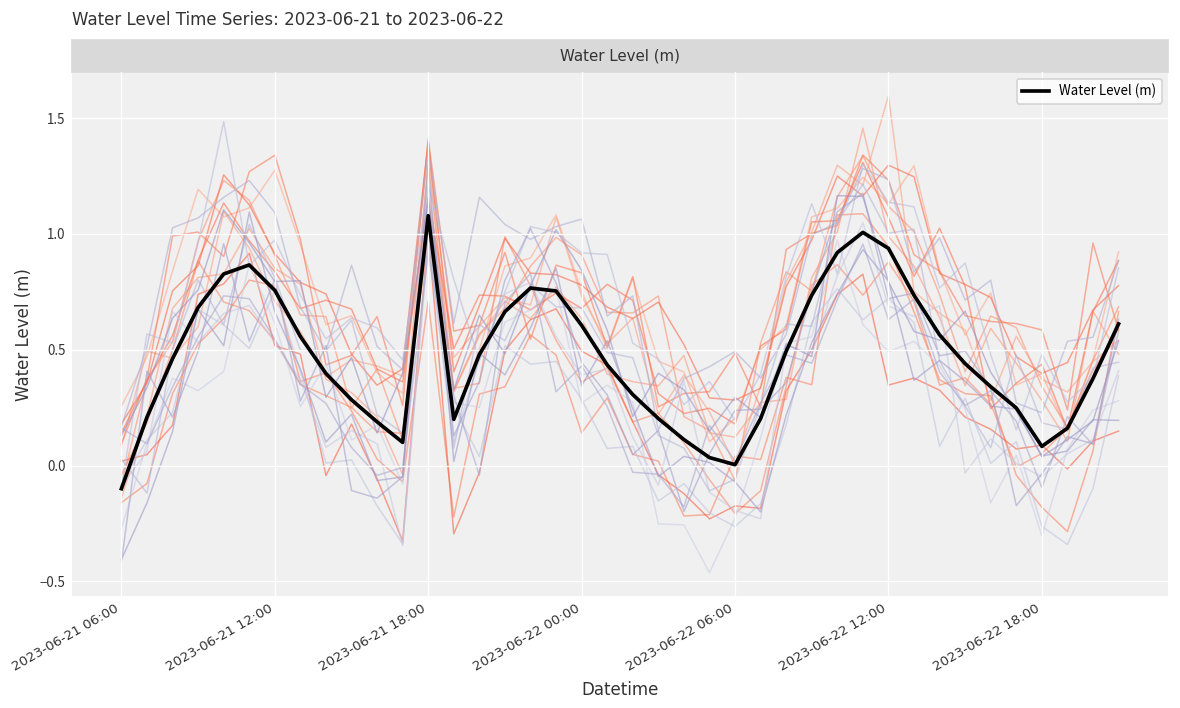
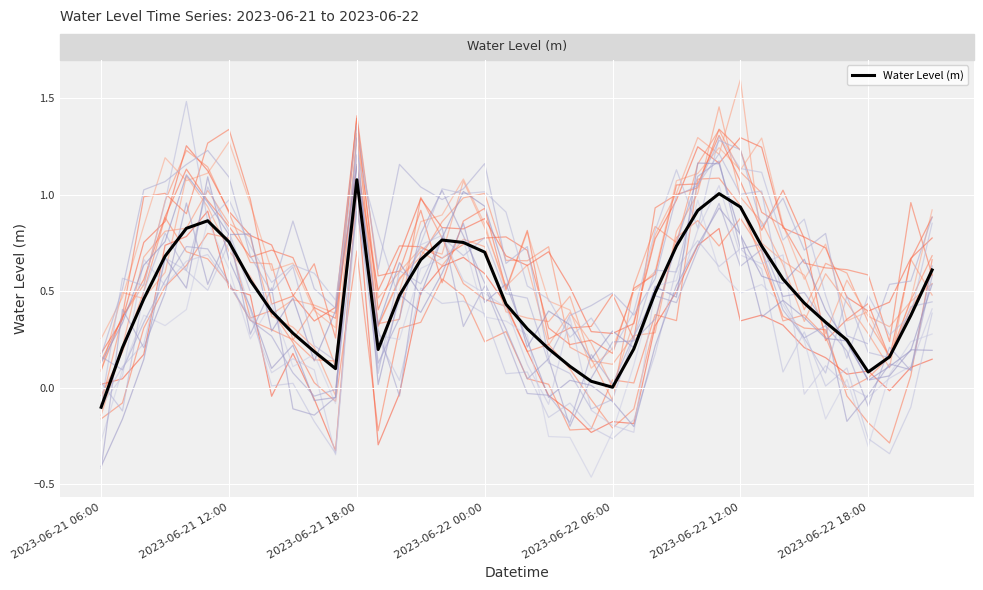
Water Level (m), 2023-06-22 00:00: 0.61 -> 0.70
